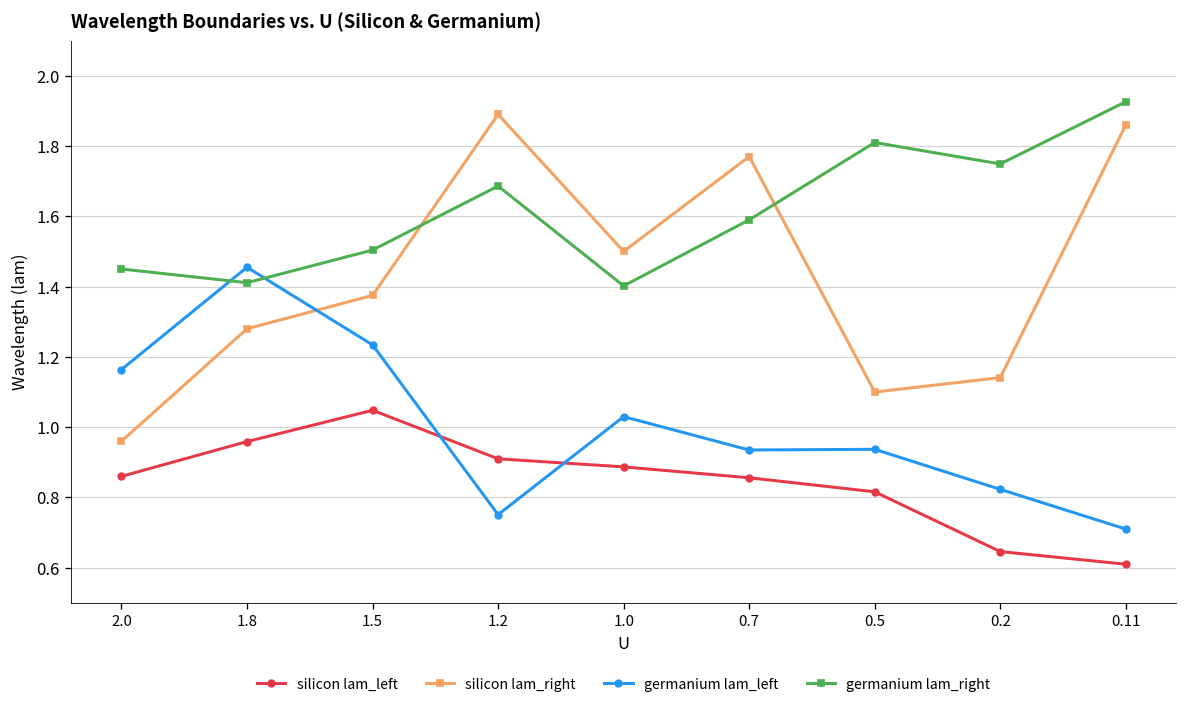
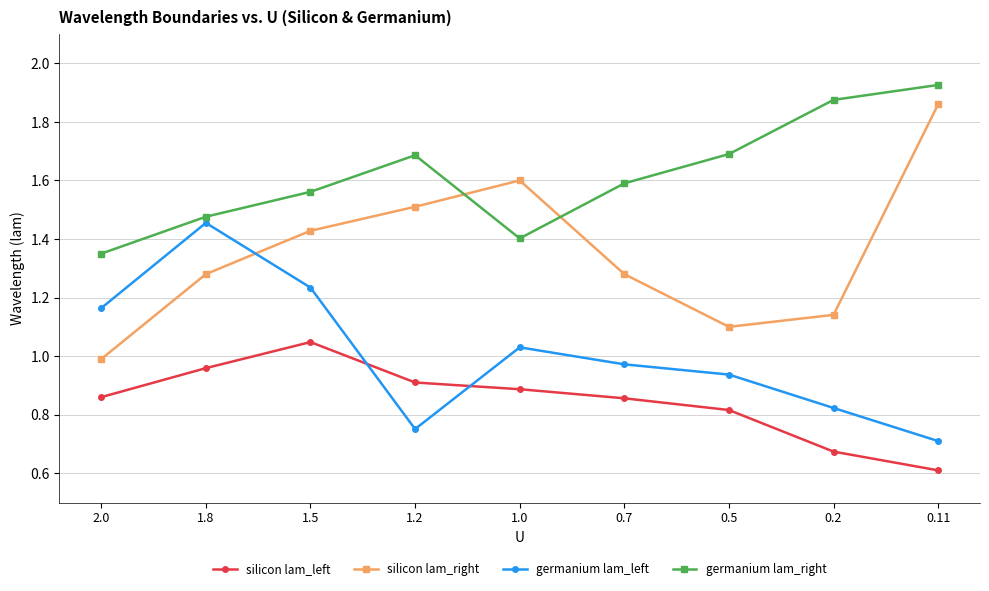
silicon lam_right, 2.0: 0.96 -> 0.99
germanium lam_right, 2.0: 1.45 -> 1.35
germanium lam_right, 1.8: 1.41 -> 1.48
silicon lam_right, 1.5: 1.38 -> 1.43
germanium lam_right, 1.5: 1.50 -> 1.56
silicon lam_right, 1.2: 1.89 -> 1.51
silicon lam_right, 1.0: 1.5 -> 1.6
silicon lam_right, 0.7: 1.77 -> 1.28
germanium lam_left, 0.7: 0.94 -> 0.97
germanium lam_right, 0.5: 1.81 -> 1.69
silicon lam_left, 0.2: 0.65 -> 0.67
germanium lam_right, 0.2: 1.75 -> 1.88
